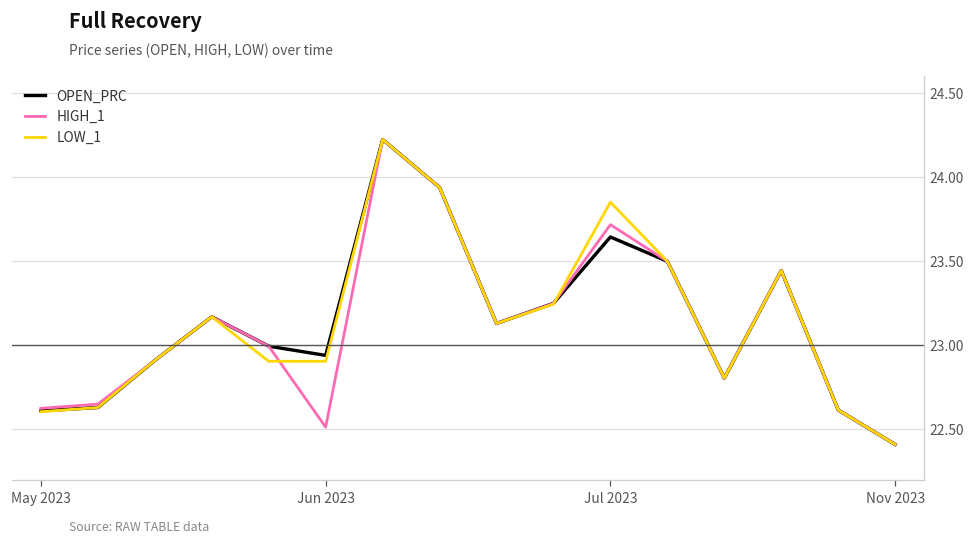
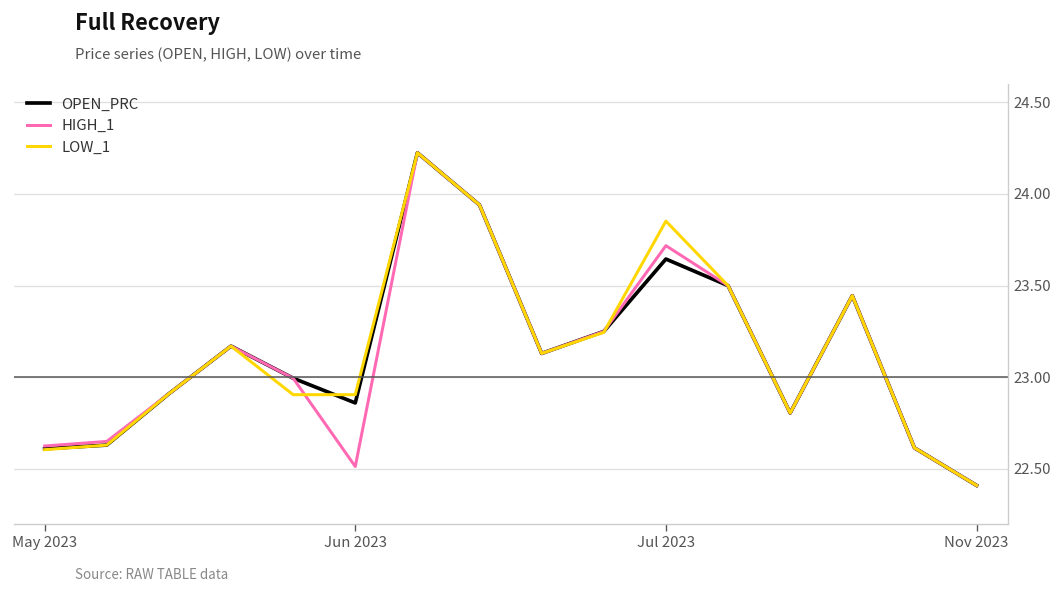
OPEN_PRC, Jun 2023: 22.94 -> 22.86
